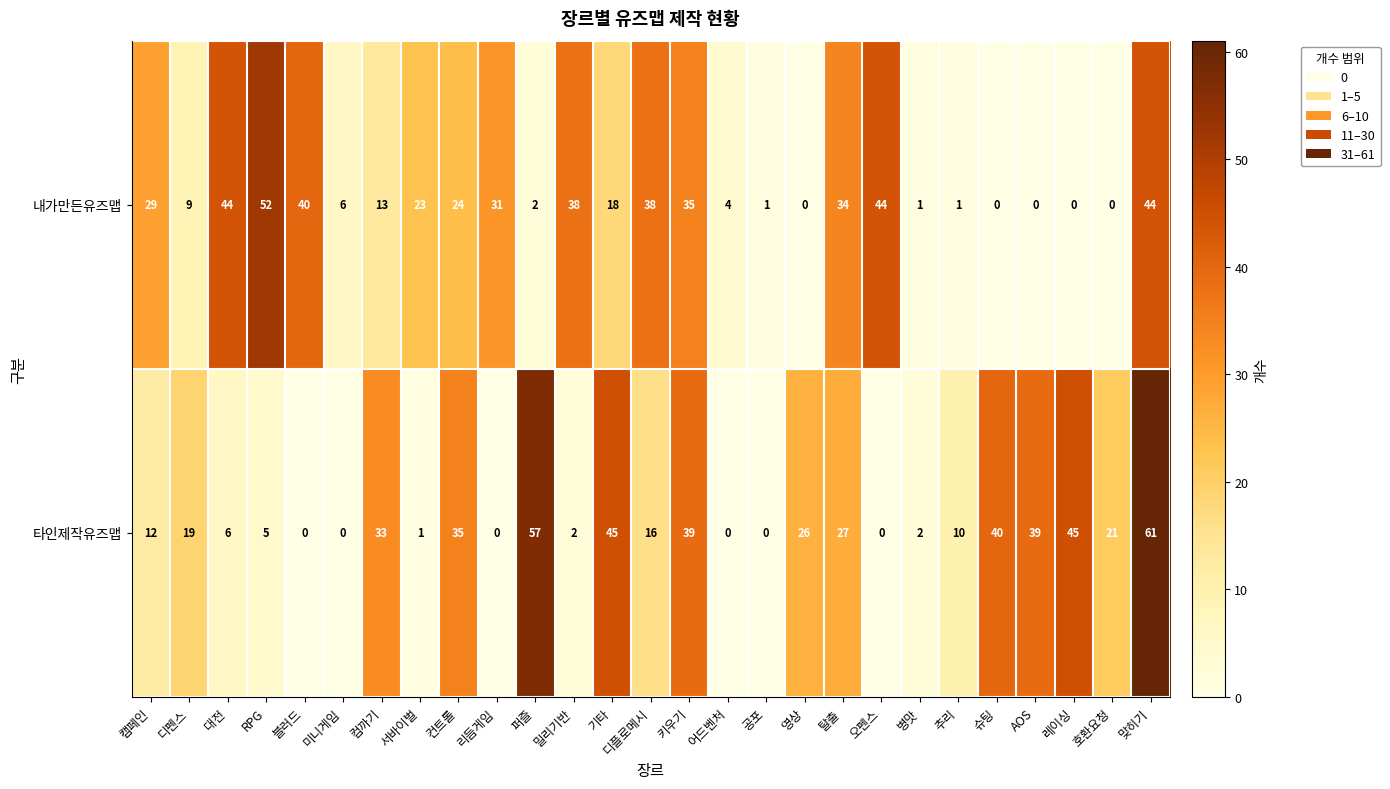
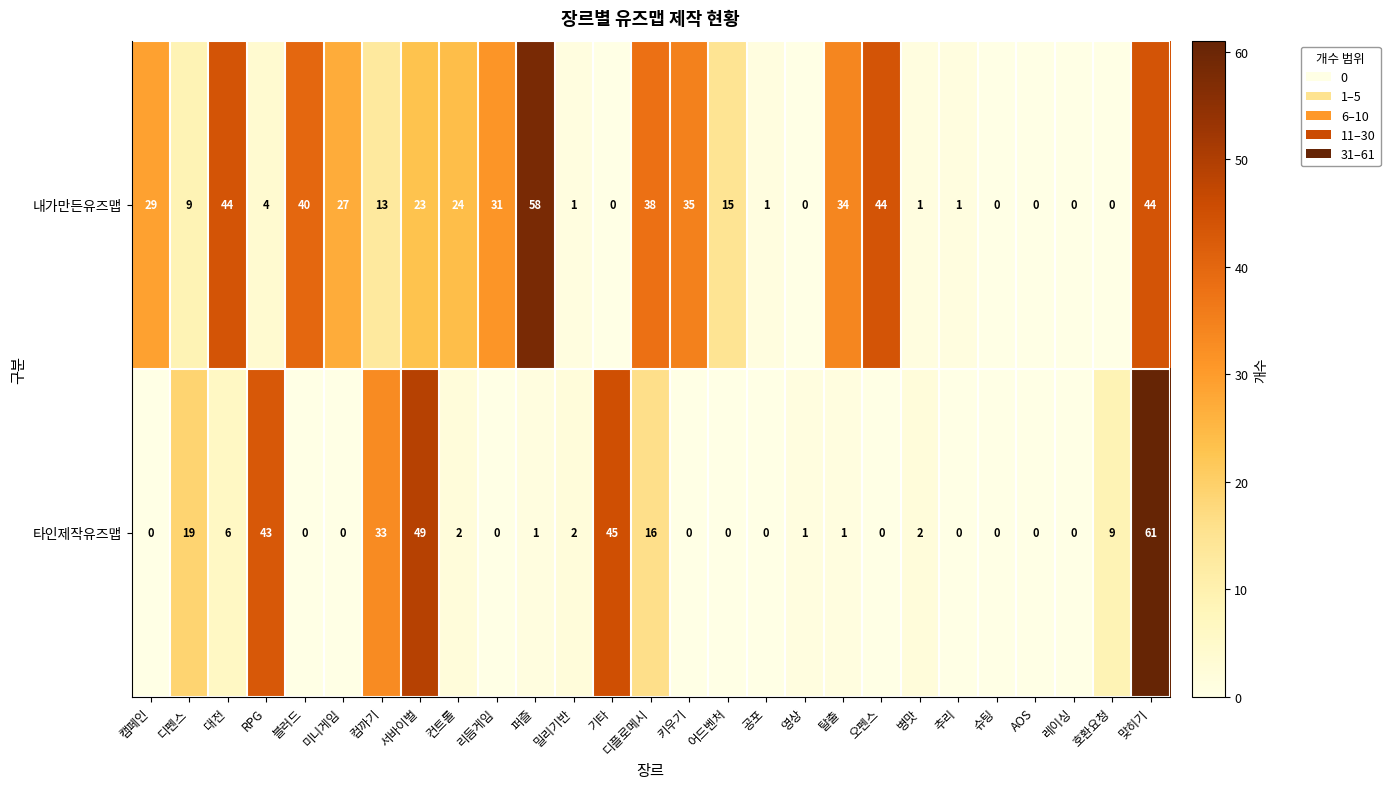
내가만든유즈맵, RPG: 52 -> 4
내가만든유즈맵, 미니게임: 6 -> 27
내가만든유즈맵, 퍼즐: 2 -> 58
내가만든유즈맵, 밀리기반: 38 -> 1
내가만든유즈맵, 기타: 18 -> 0
내가만든유즈맵, 어드벤처: 4 -> 15
타인제작유즈맵, 캠페인: 12 -> 0
타인제작유즈맵, RPG: 5 -> 43
타인제작유즈맵, 서바이벌: 1 -> 49
타인제작유즈맵, 컨트롤: 35 -> 2
타인제작유즈맵, 퍼즐: 57 -> 1
타인제작유즈맵, 키우기: 39 -> 0
타인제작유즈맵, 영상: 26 -> 1
타인제작유즈맵, 탈출: 27 -> 1
타인제작유즈맵, 추리: 10 -> 0
타인제작유즈맵, 슈팅: 40 -> 0
타인제작유즈맵, AOS: 39 -> 0
타인제작유즈맵, 레이싱: 45 -> 0
타인제작유즈맵, 호환요청: 21 -> 9
